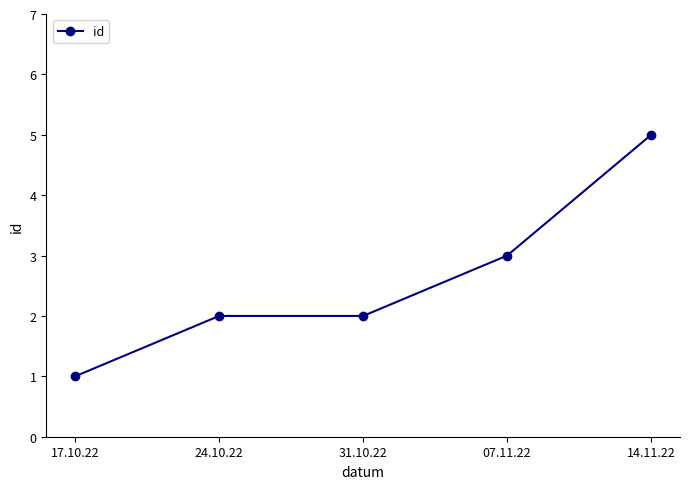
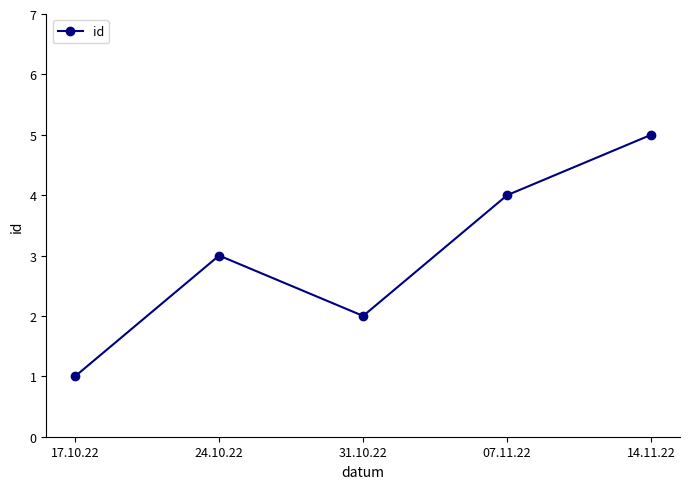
24.10.22: 2 -> 3
07.11.22: 3 -> 4
